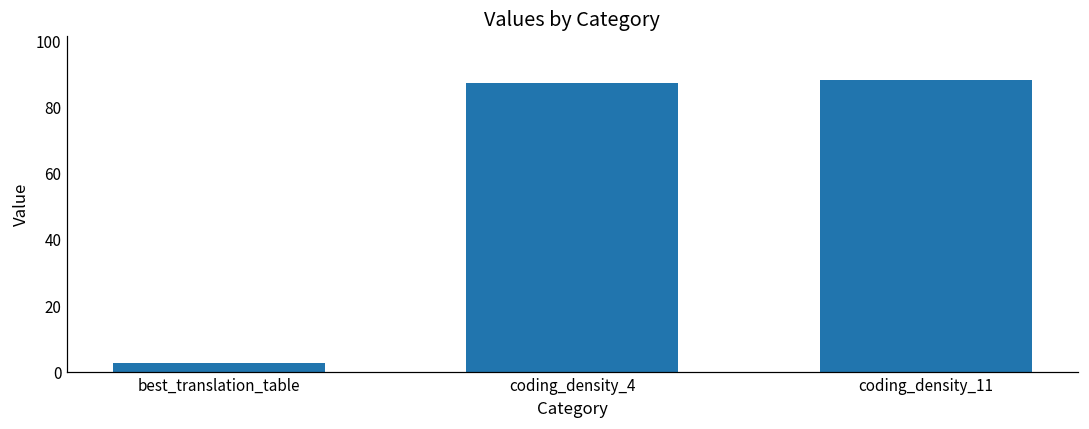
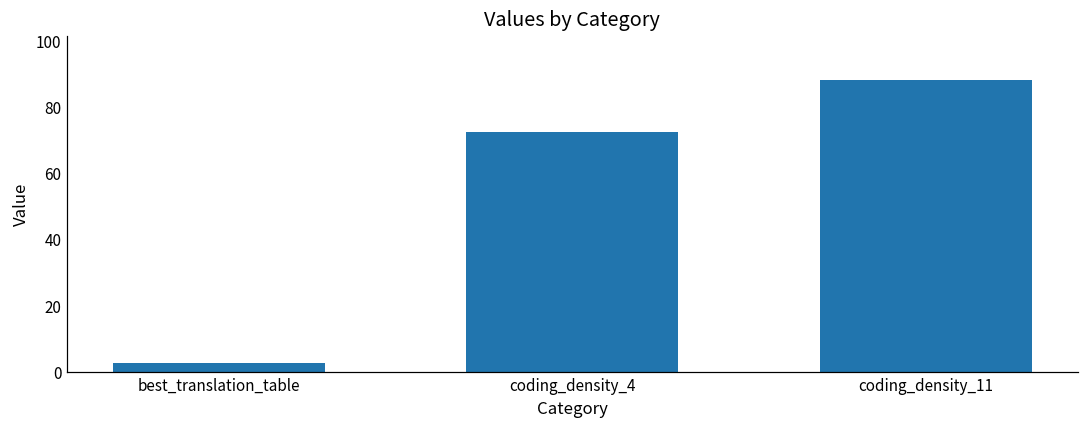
coding_density_4: 87 -> 73
